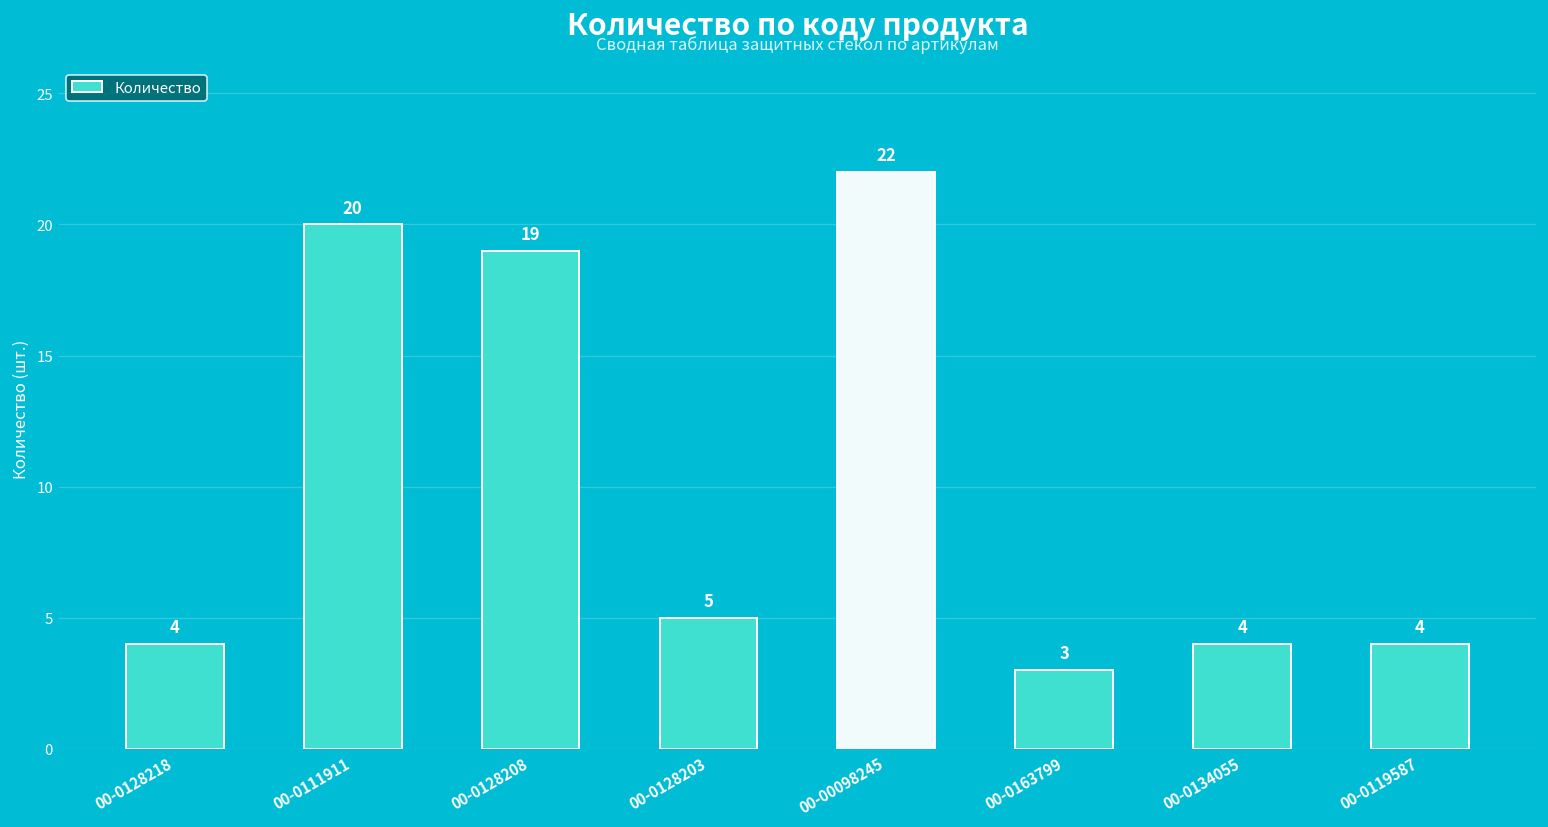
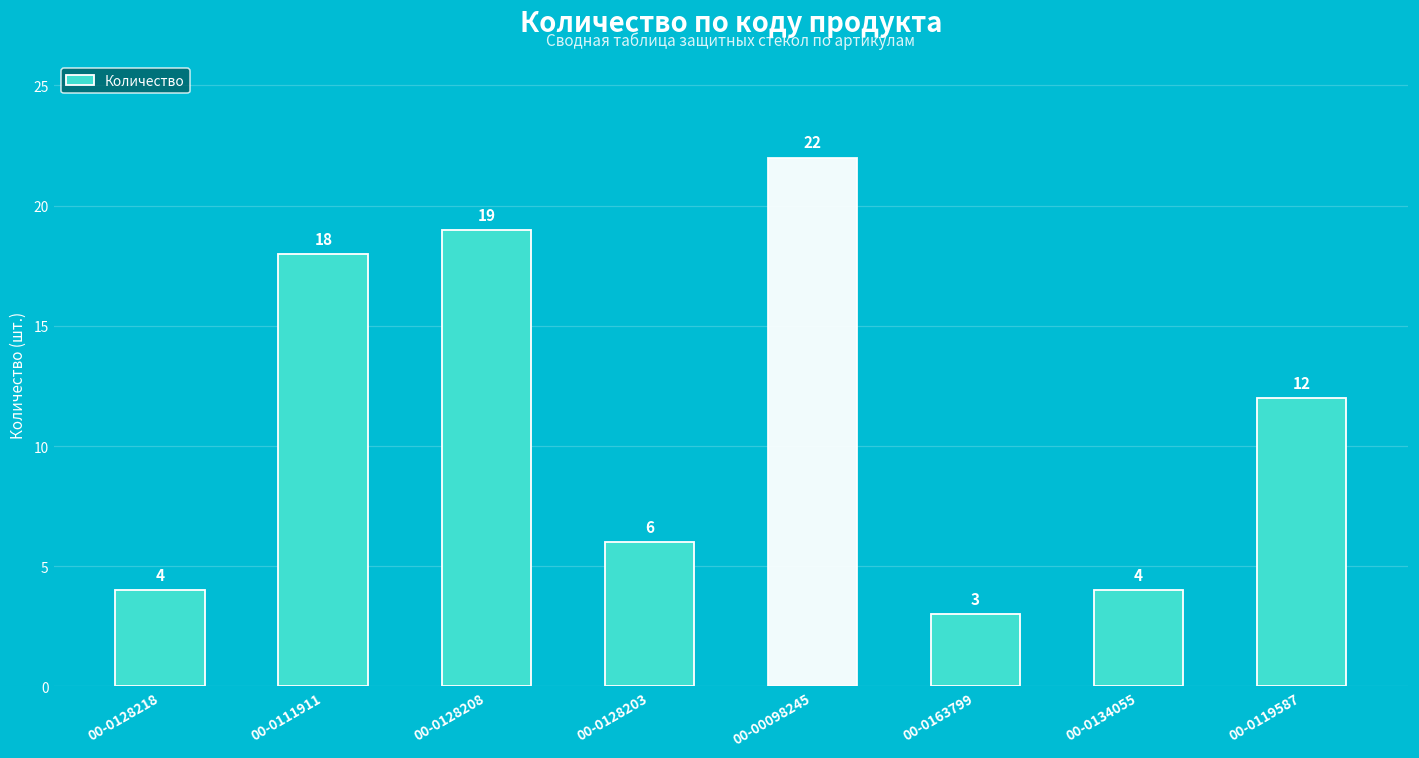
00-0111911: 20 -> 18
00-0128203: 5 -> 6
00-0119587: 4 -> 12
